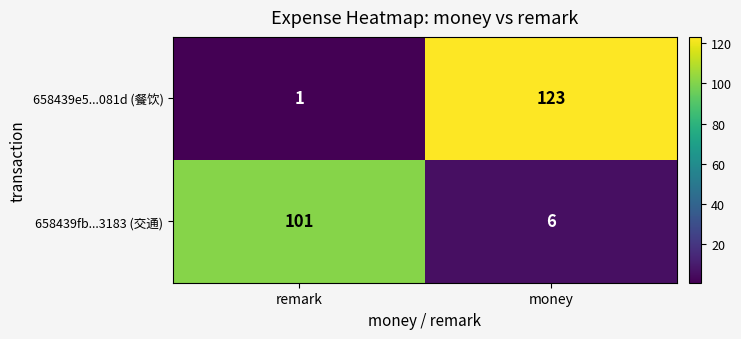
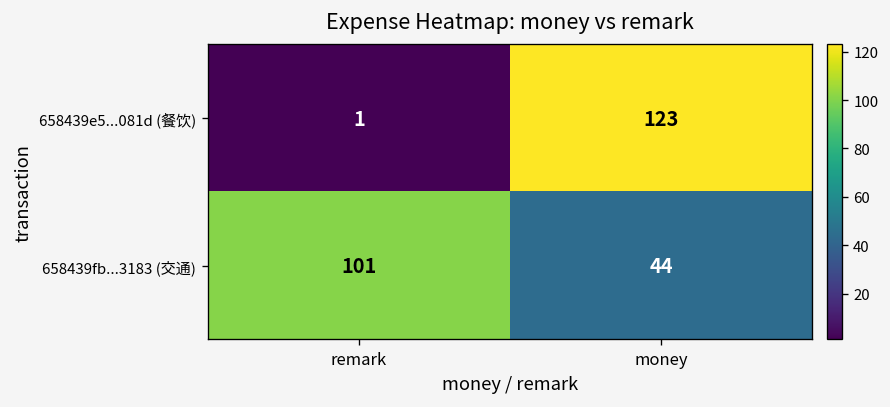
658439fb...3183 (交通), money: 6 -> 44
